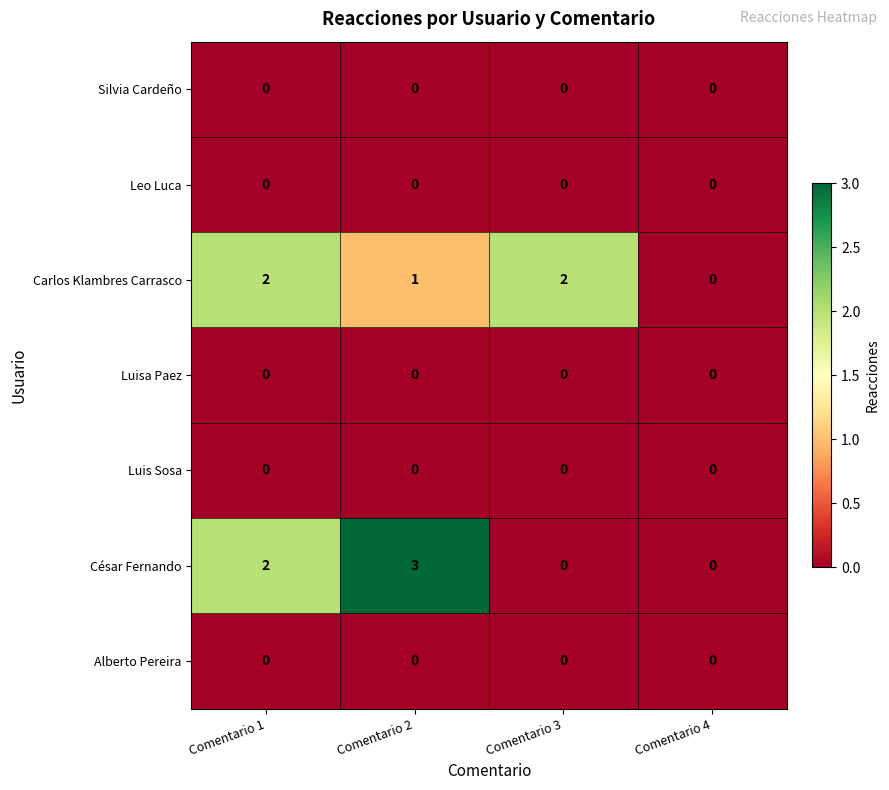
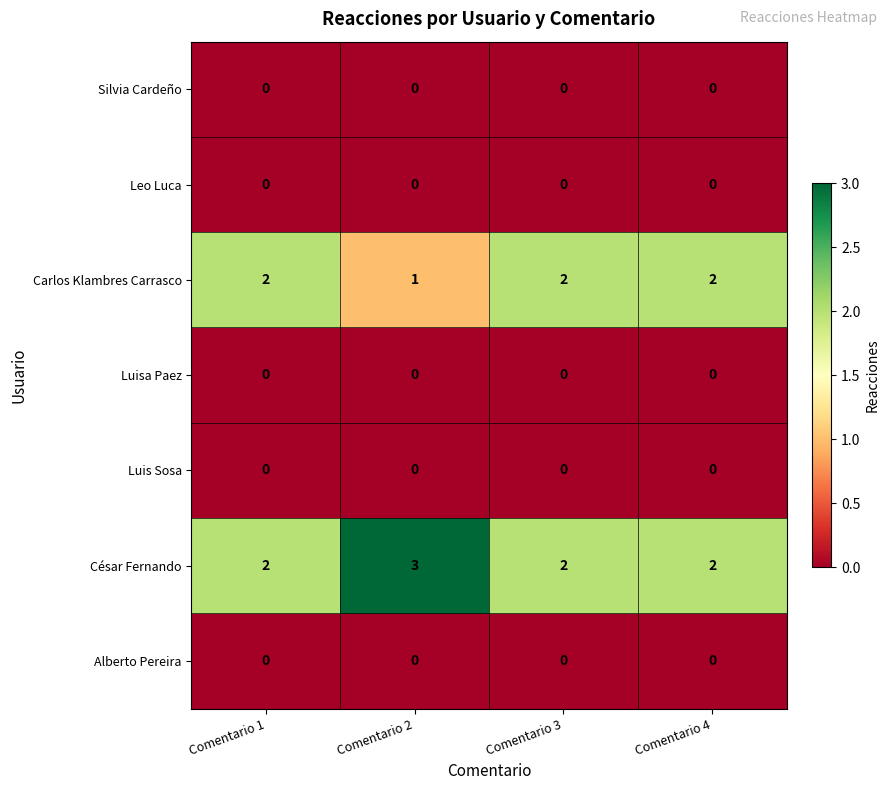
Carlos Klambres Carrasco, Comentario 4: 0 -> 2
César Fernando, Comentario 3: 0 -> 2
César Fernando, Comentario 4: 0 -> 2
